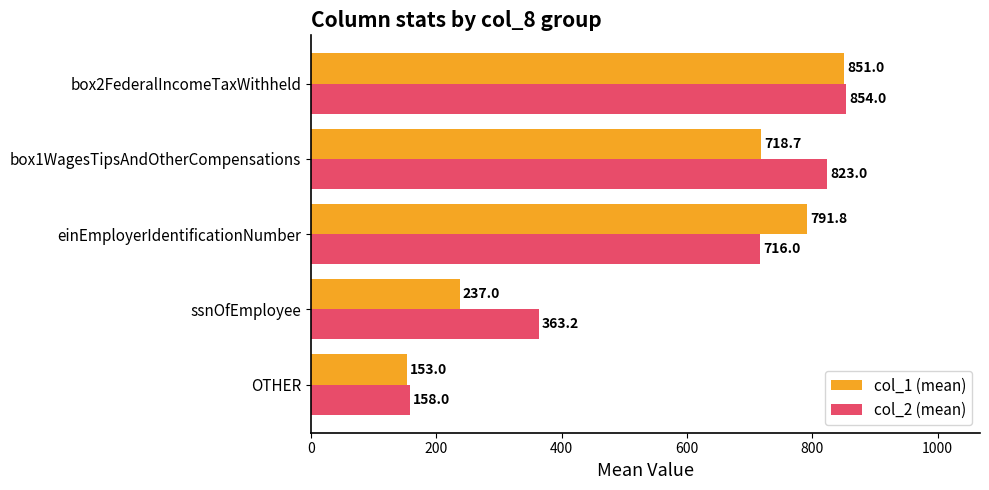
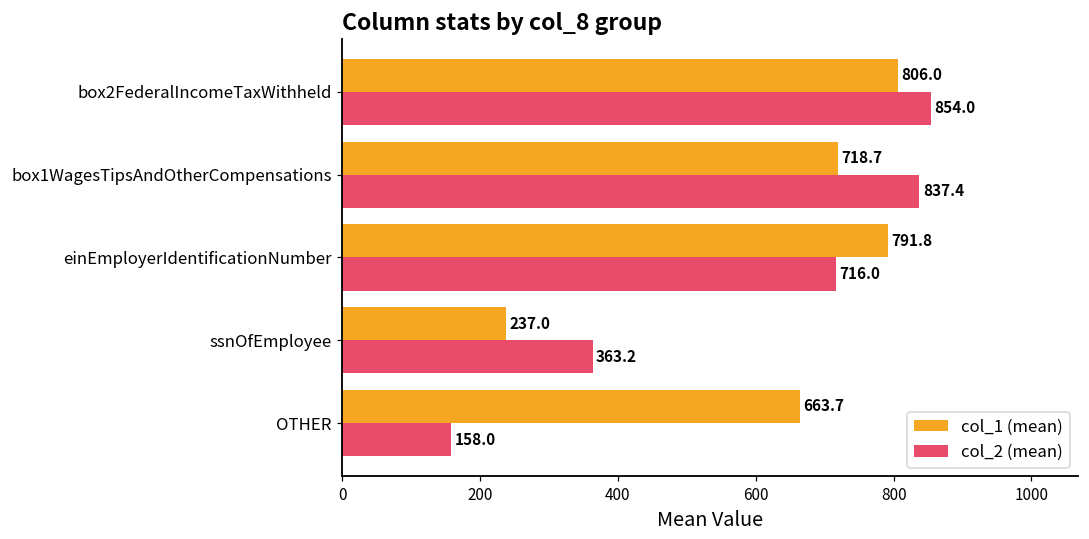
col_1 (mean), box2FederalIncomeTaxWithheld: 851.0 -> 806.0
col_2 (mean), box1WagesTipsAndOtherCompensations: 823.0 -> 837.4
col_1 (mean), OTHER: 153.0 -> 663.7
